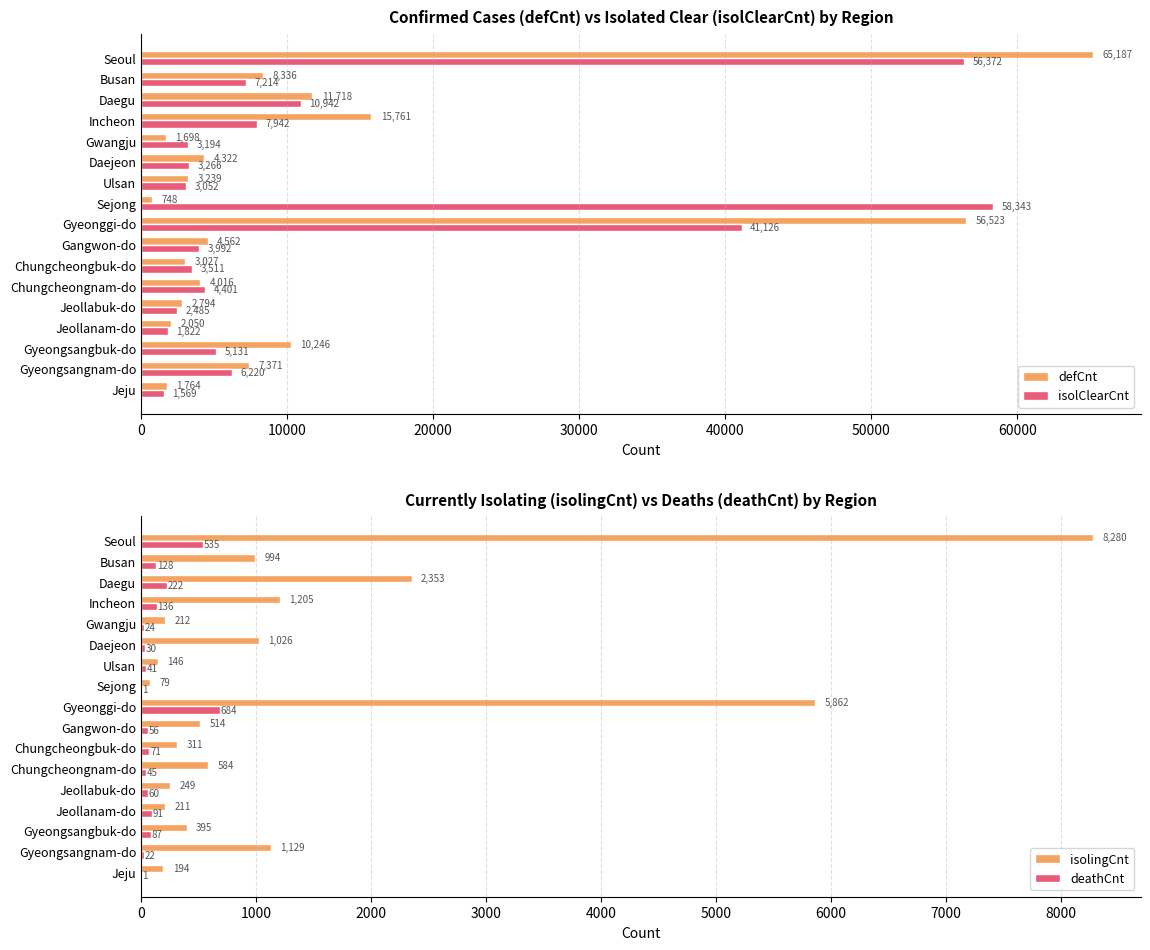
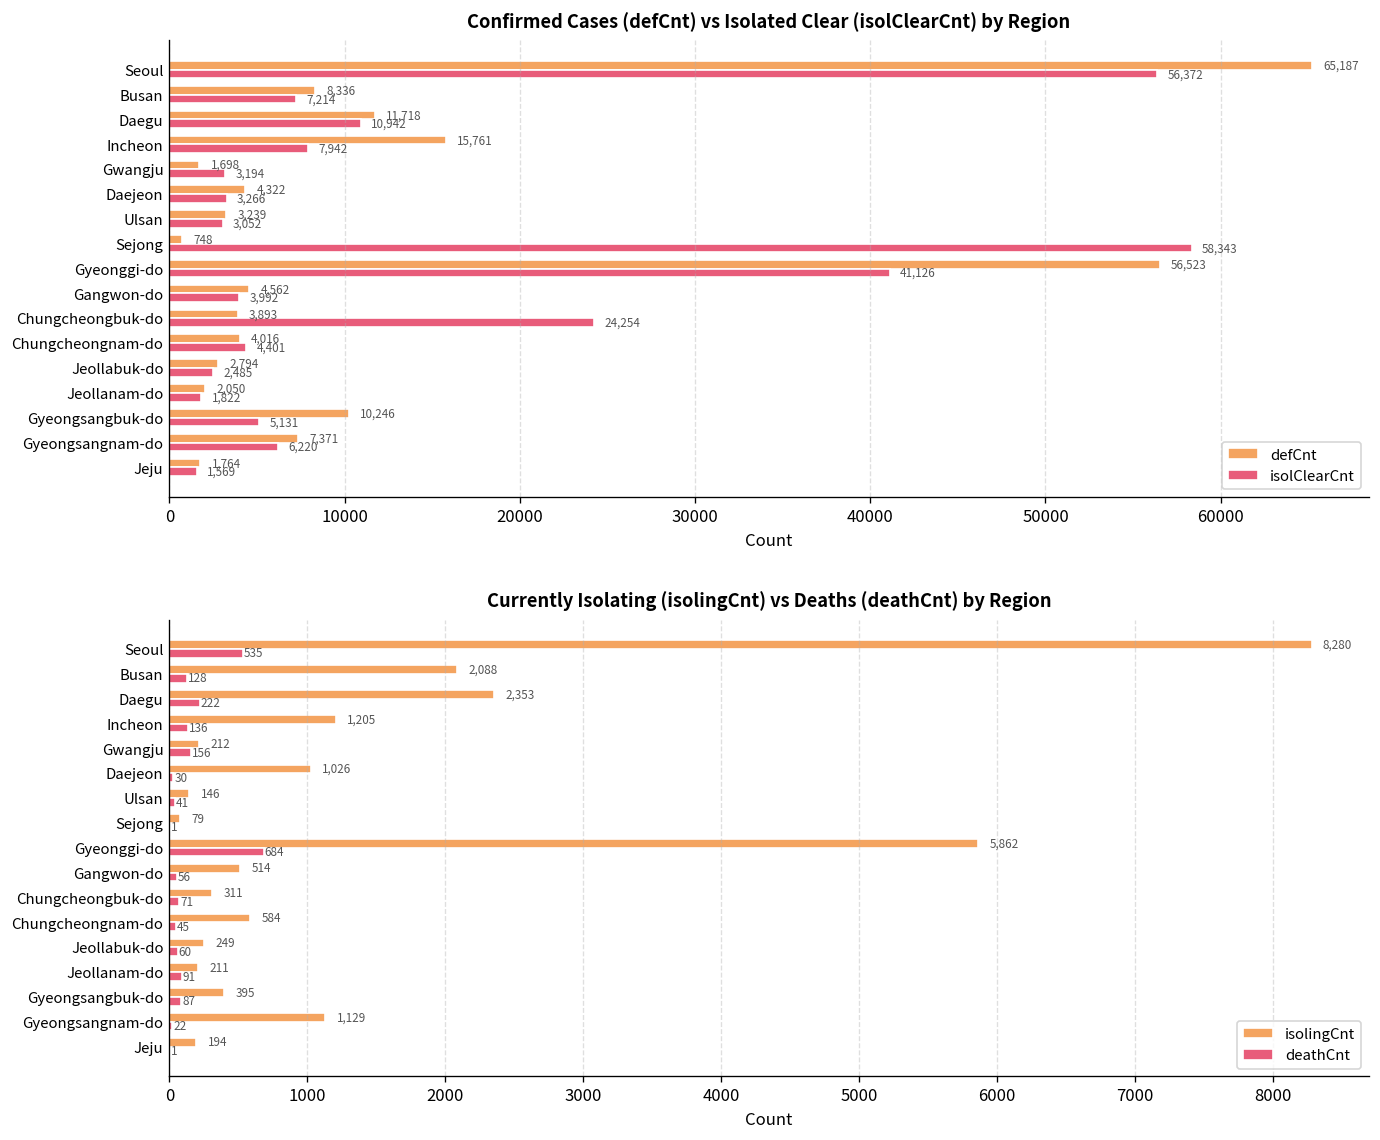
Confirmed Cases (defCnt) vs Isolated Clear (isolClearCnt) by Region, defCnt, Chungcheongbuk-do: 3,027 -> 3,893
Confirmed Cases (defCnt) vs Isolated Clear (isolClearCnt) by Region, isolClearCnt, Chungcheongbuk-do: 3,511 -> 24,254
Currently Isolating (isolingCnt) vs Deaths (deathCnt) by Region, isolingCnt, Busan: 994 -> 2,088
Currently Isolating (isolingCnt) vs Deaths (deathCnt) by Region, deathCnt, Gwangju: 24 -> 156
